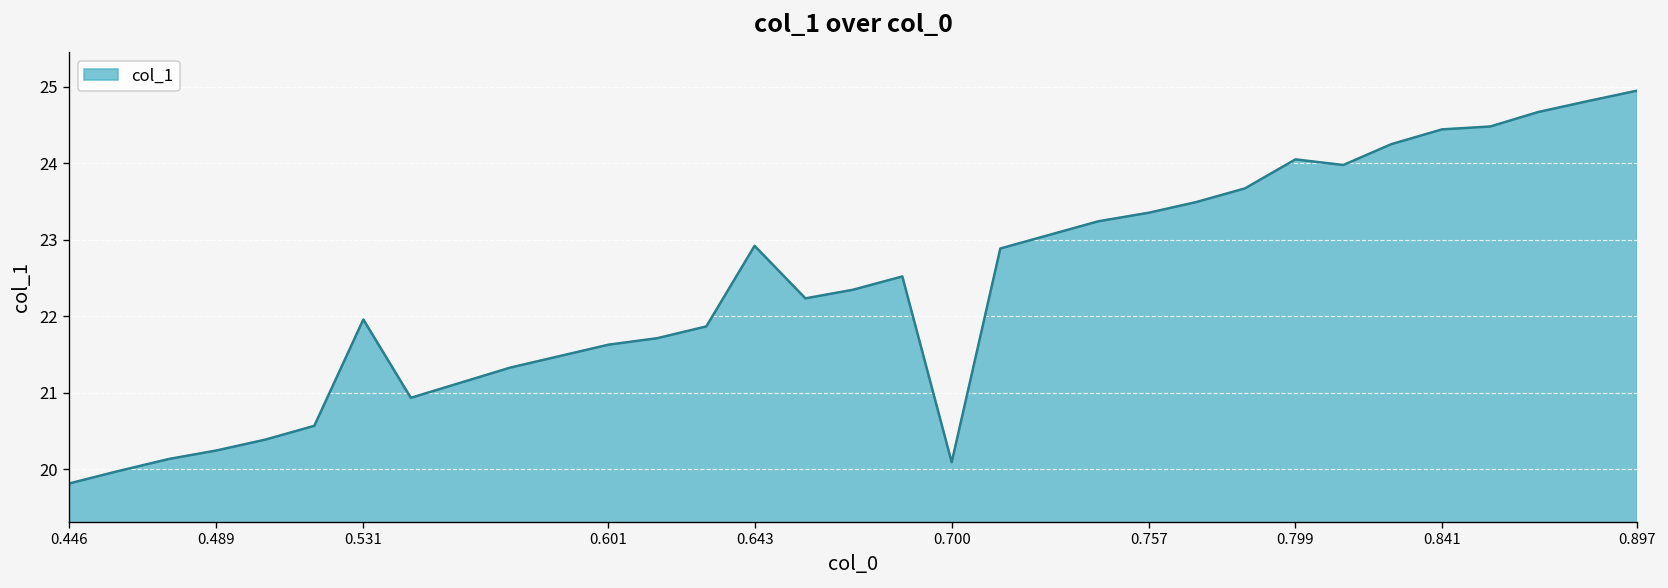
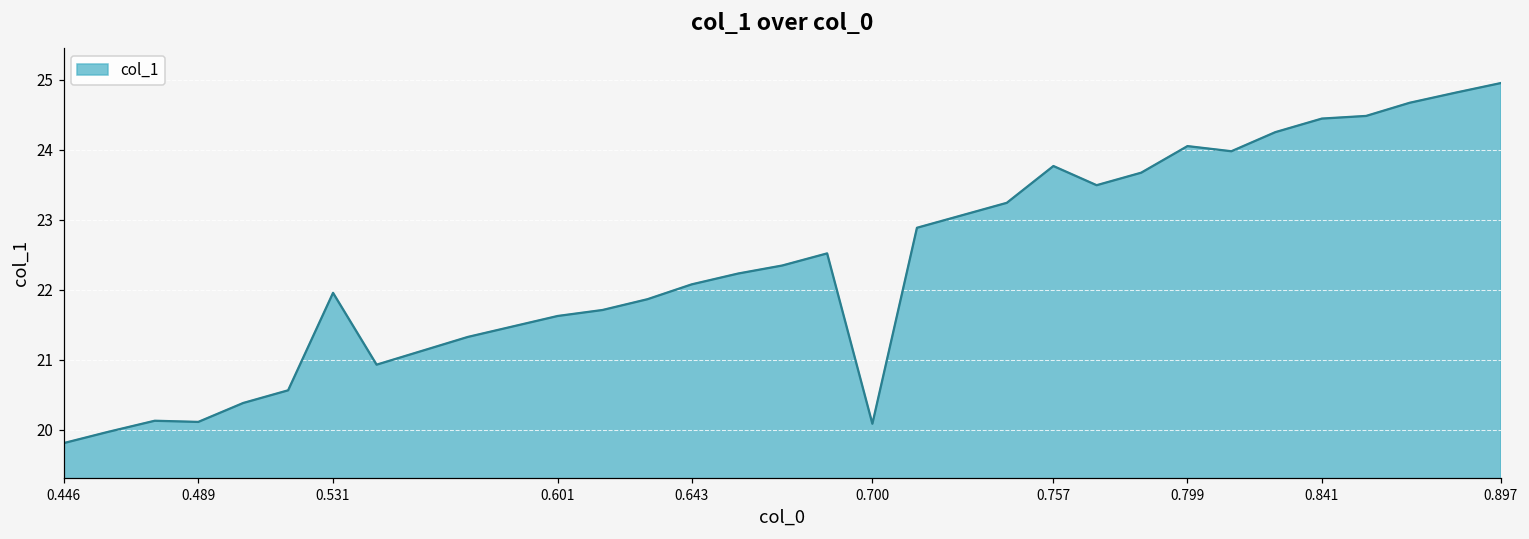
0.489: 20.2 -> 20.1
0.643: 22.9 -> 22.1
0.757: 23.4 -> 23.8
